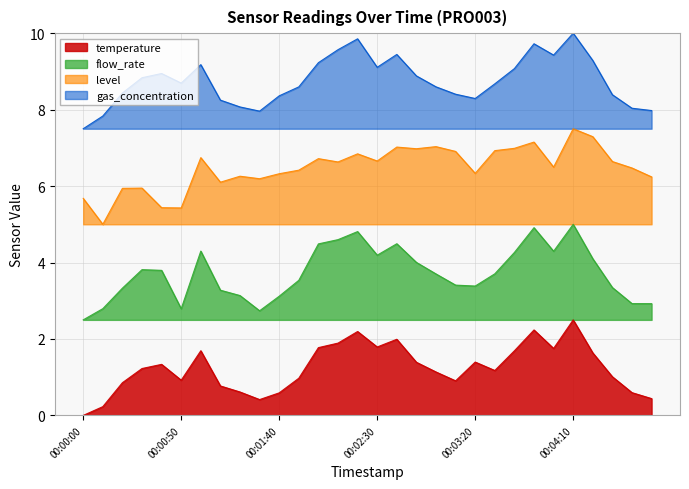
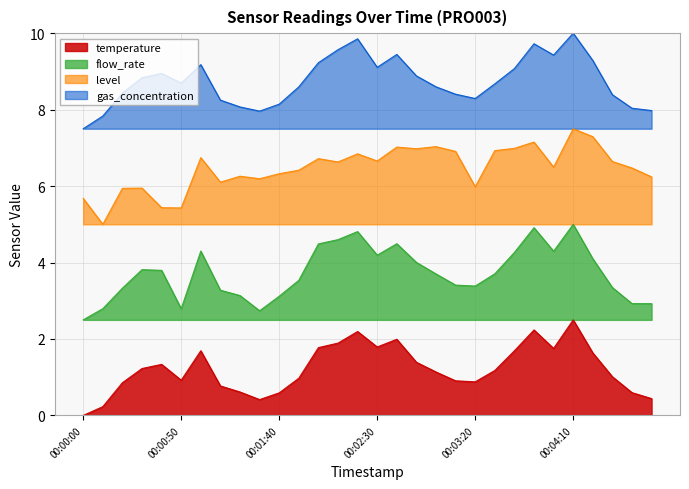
gas_concentration, 00:01:40: 8.4 -> 8.1
temperature, 00:03:20: 1.4 -> 0.9
level, 00:03:20: 6.3 -> 6.0
